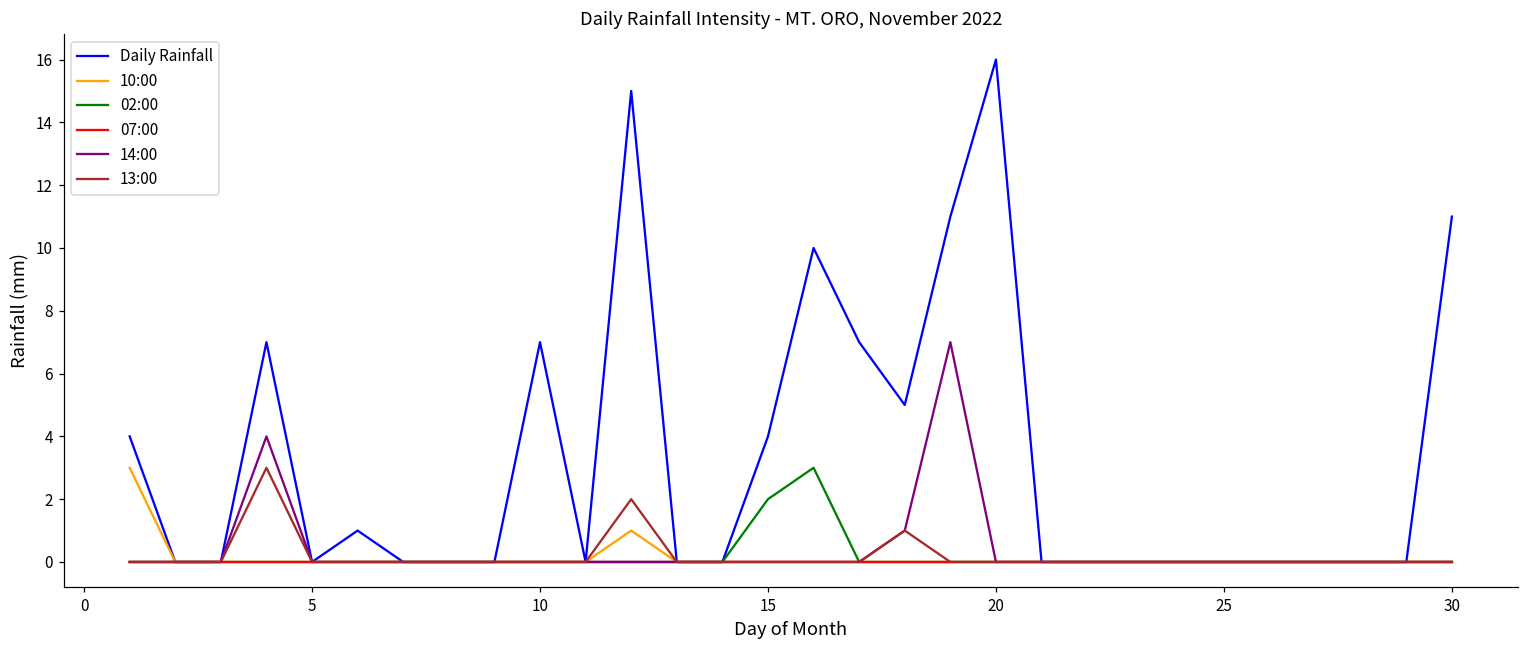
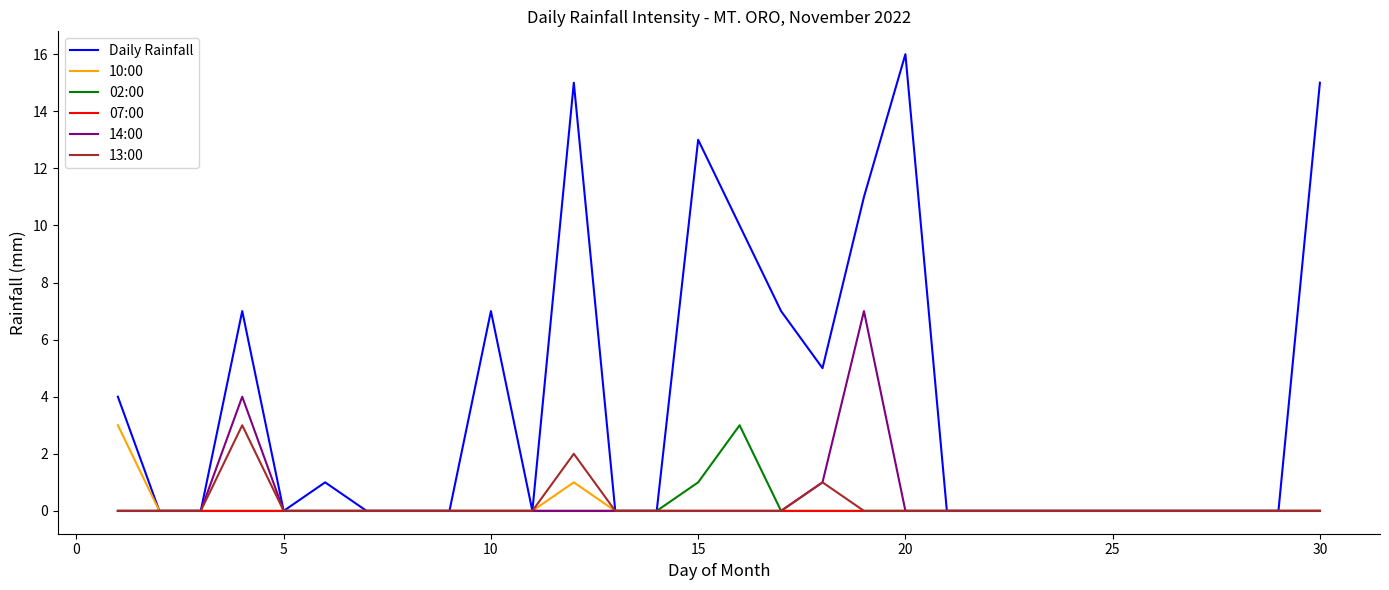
Daily Rainfall, 15: 4 -> 13
02:00, 15: 2 -> 1
Daily Rainfall, 30: 11 -> 15
